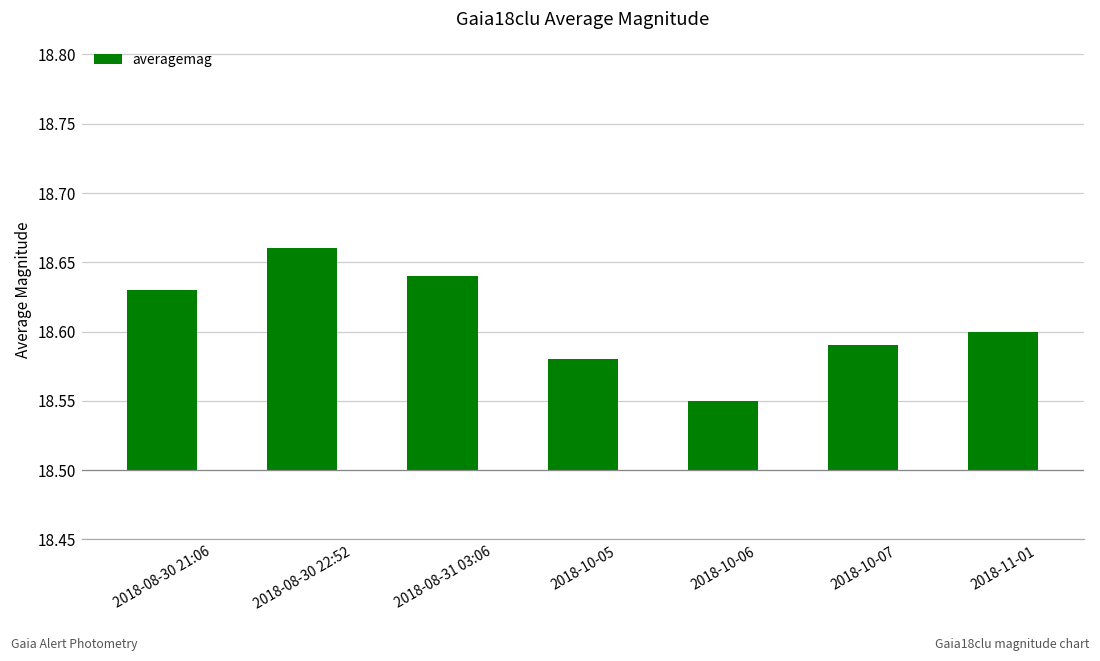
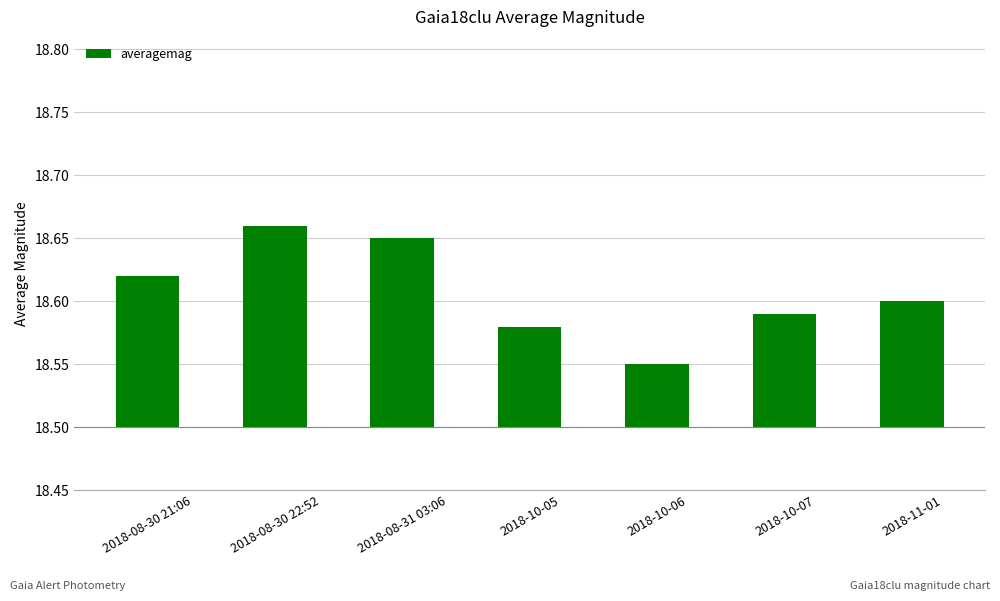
2018-08-30 21:06: 18.63 -> 18.62
2018-08-31 03:06: 18.64 -> 18.65
